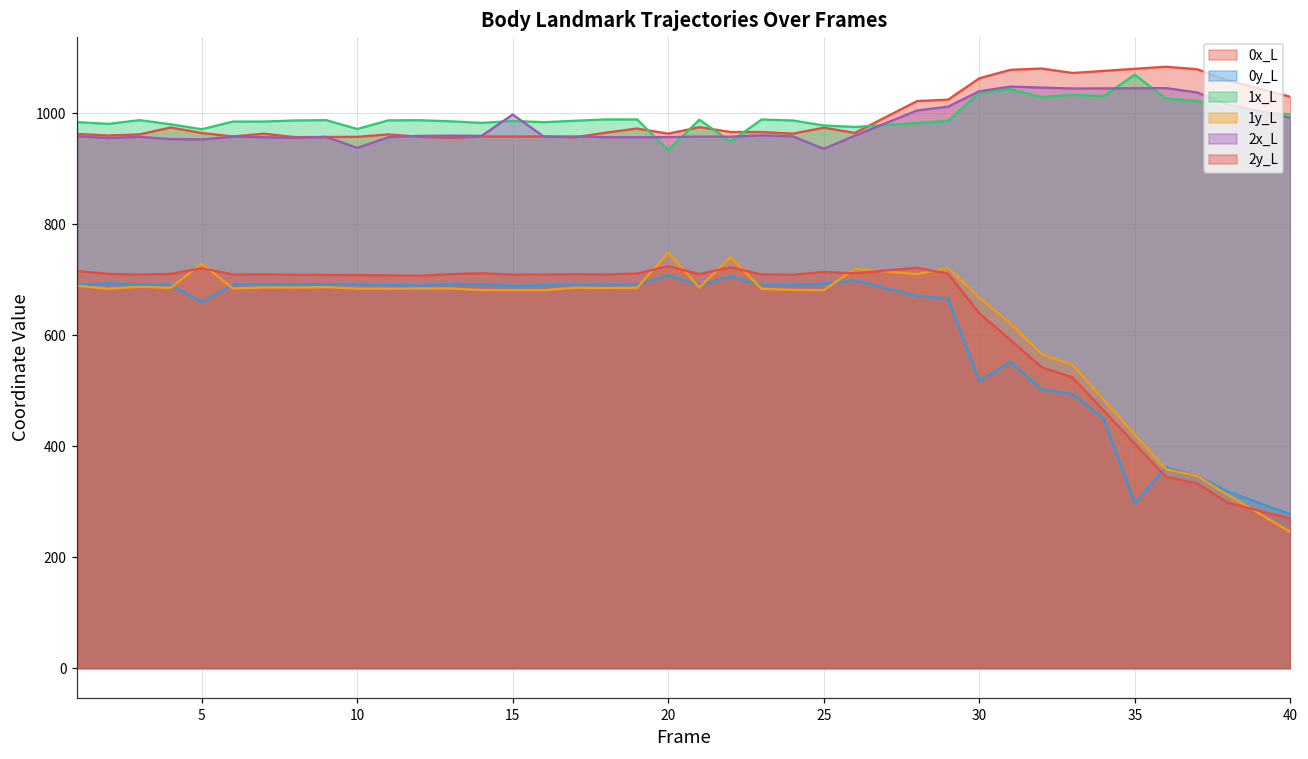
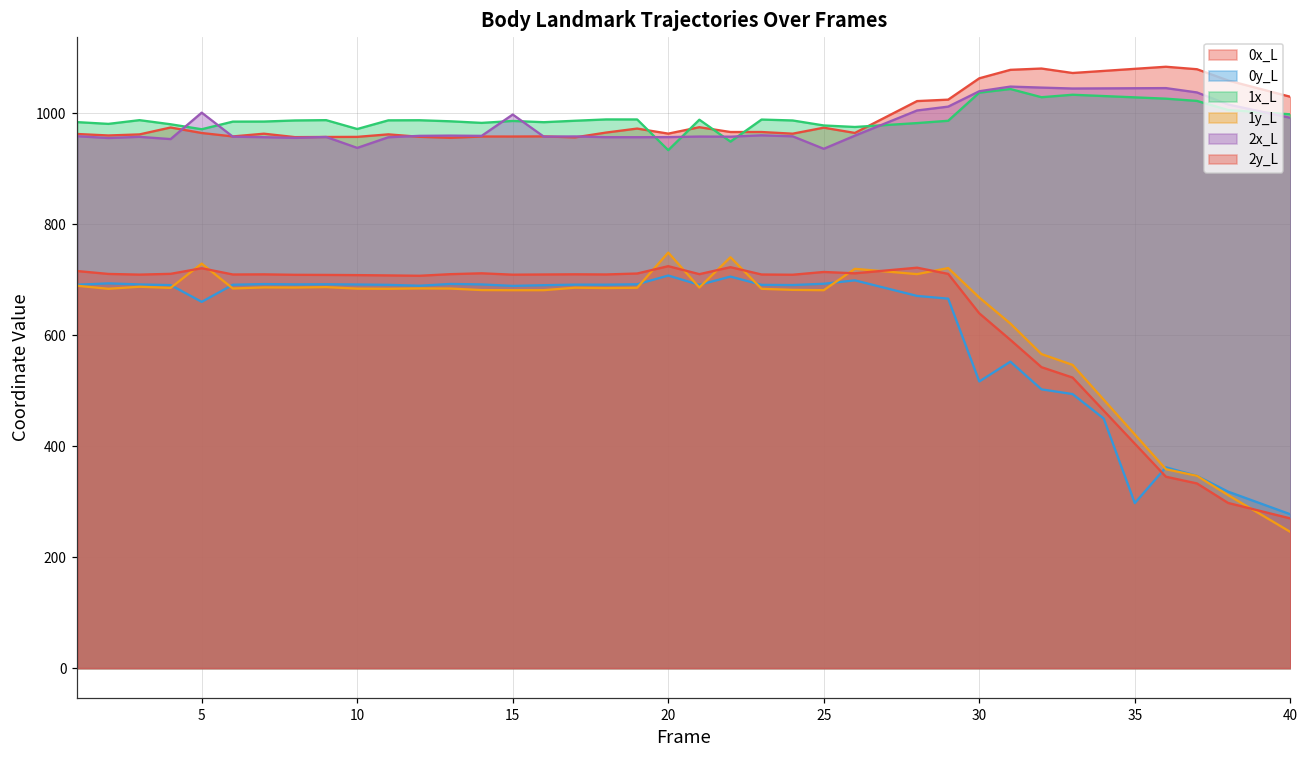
2x_L, 5: 950 -> 1000
1x_L, 35: 1070 -> 1030
